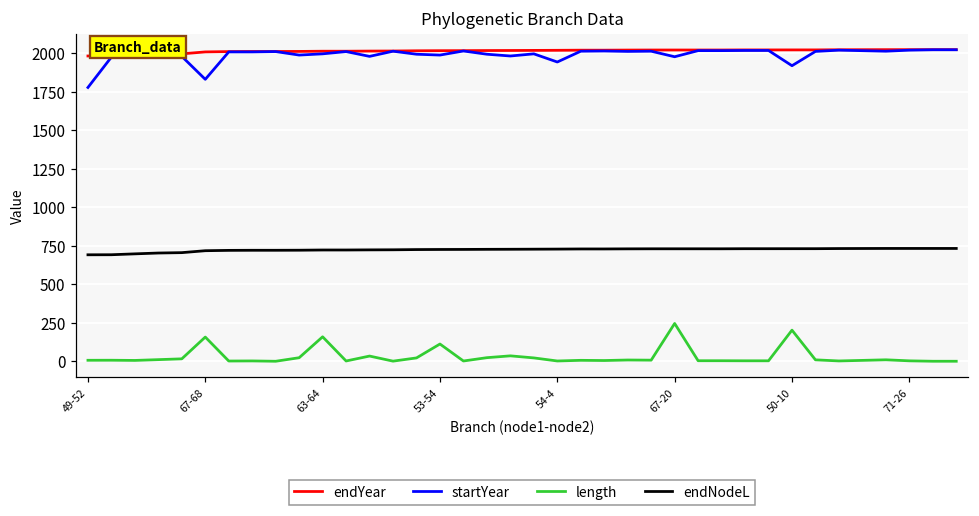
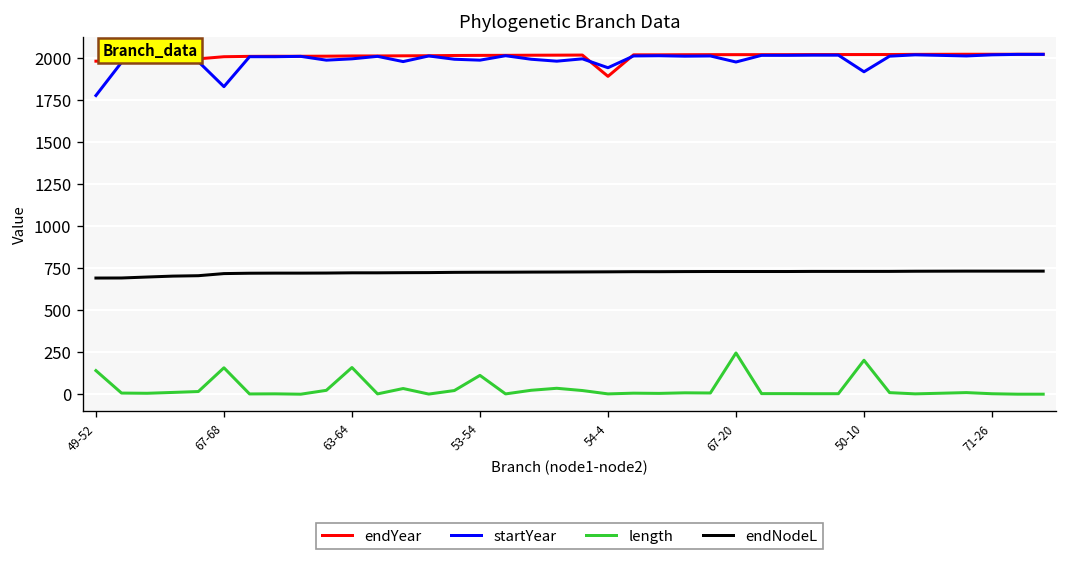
length, 49-52: 10 -> 140
endYear, 54-4: 2020 -> 1890
